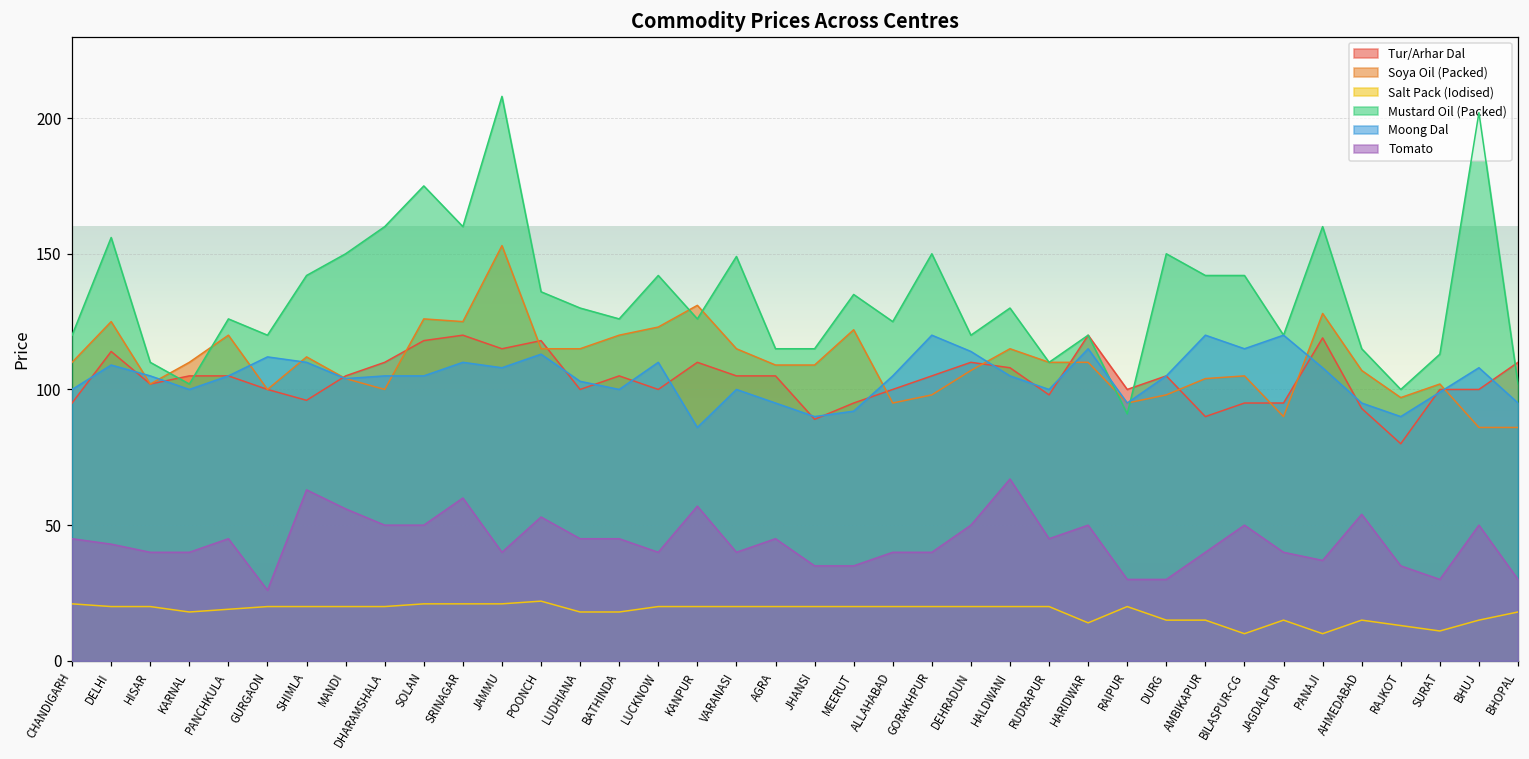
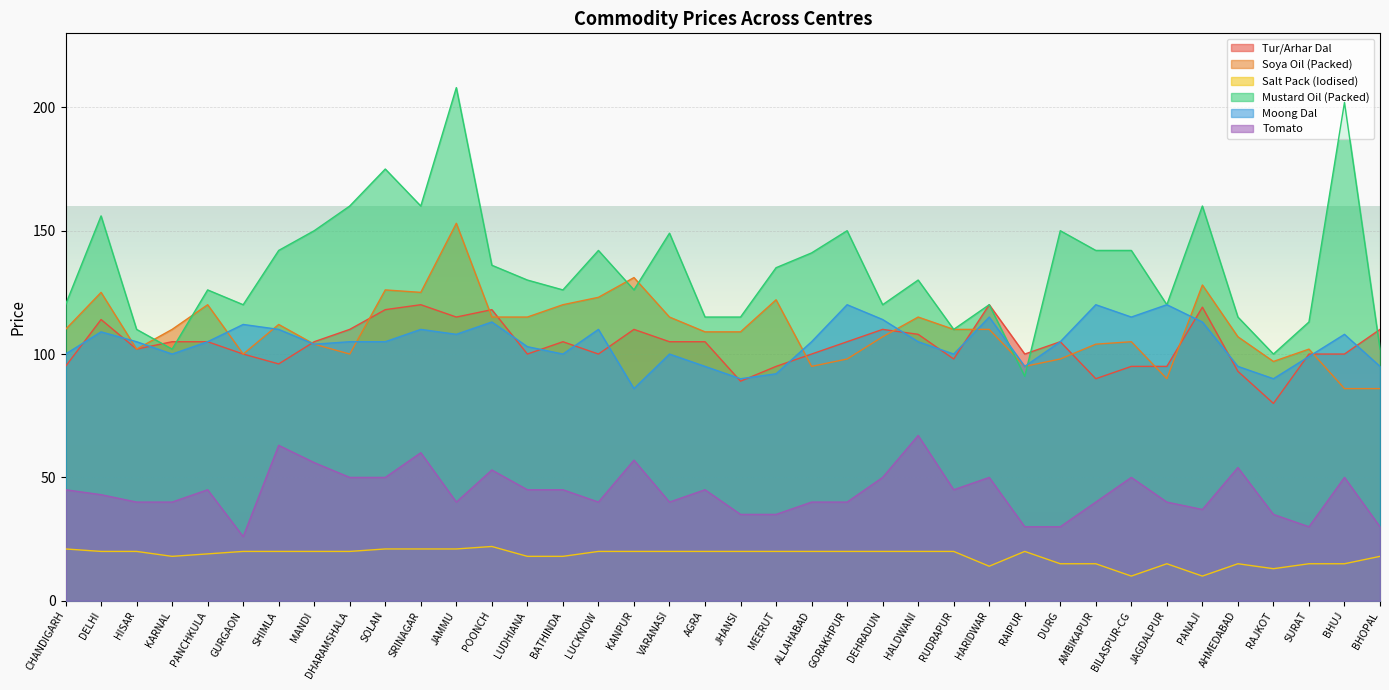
Mustard Oil (Packed), ALLAHABAD: 125 -> 141
Moong Dal, PANAJI: 108 -> 113
Salt Pack (Iodised), SURAT: 11 -> 15
